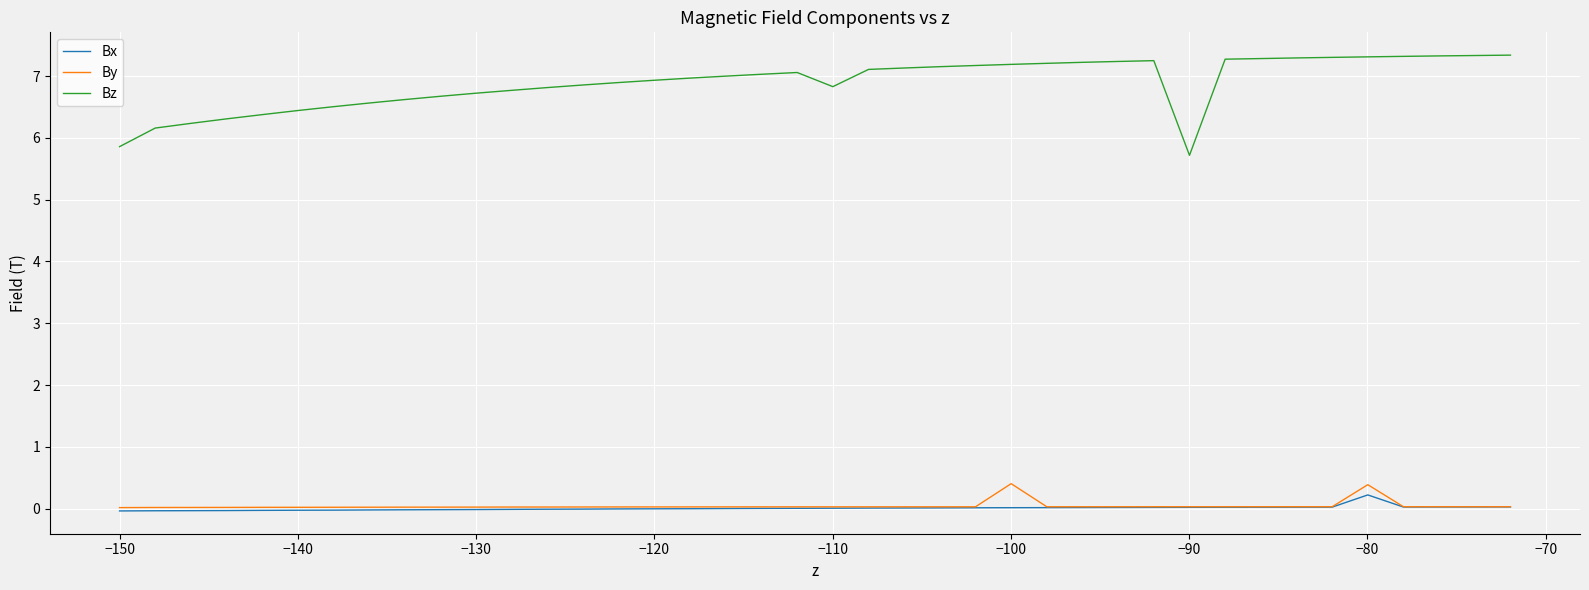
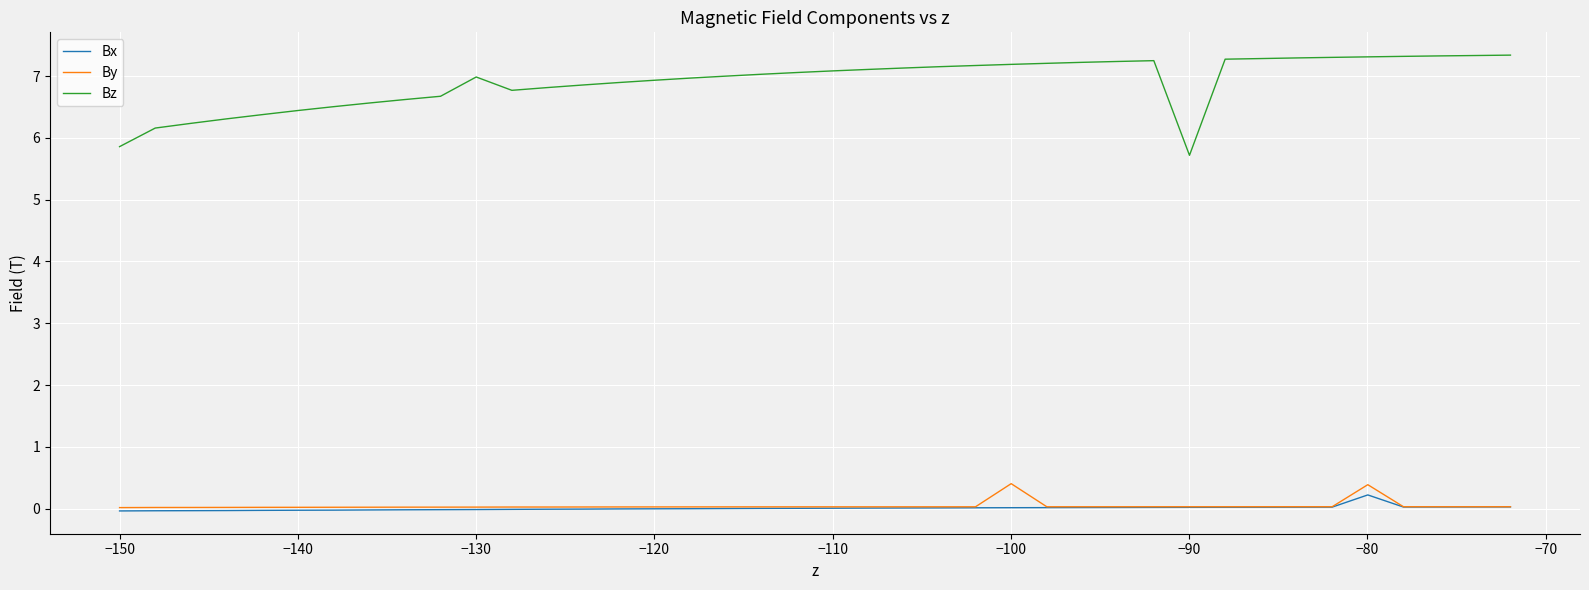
Bz, −130: 6.7 -> 7.0
Bz, −110: 6.8 -> 7.1
